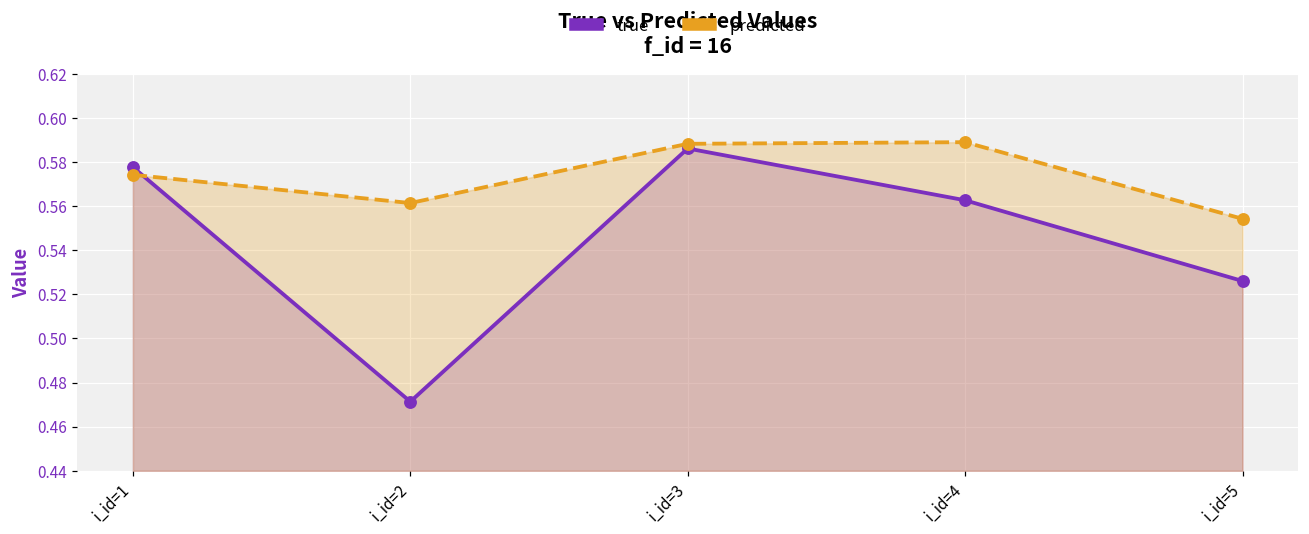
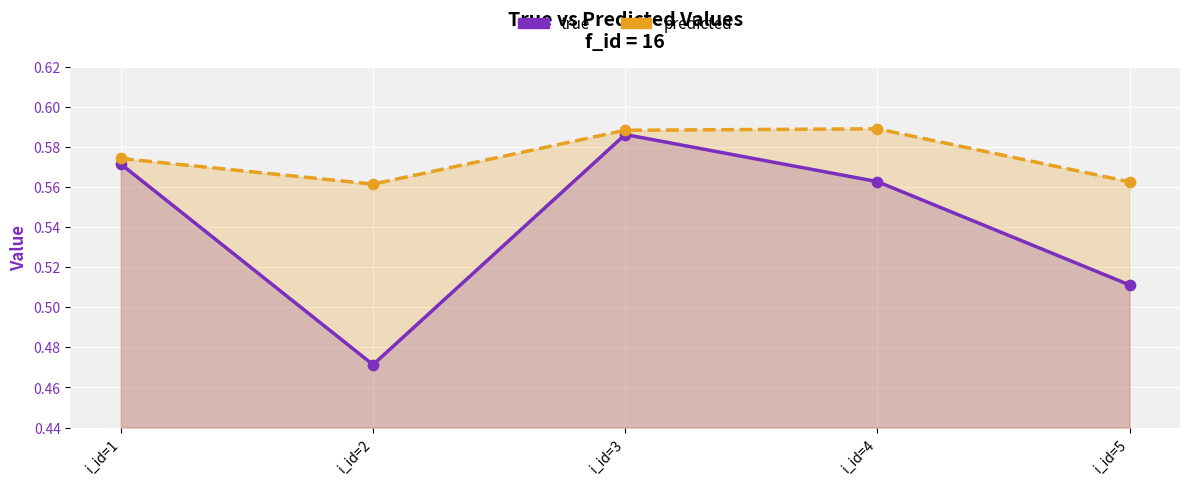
true, i_id=1: 0.578 -> 0.571
true, i_id=5: 0.526 -> 0.511
predicted, i_id=5: 0.554 -> 0.563
